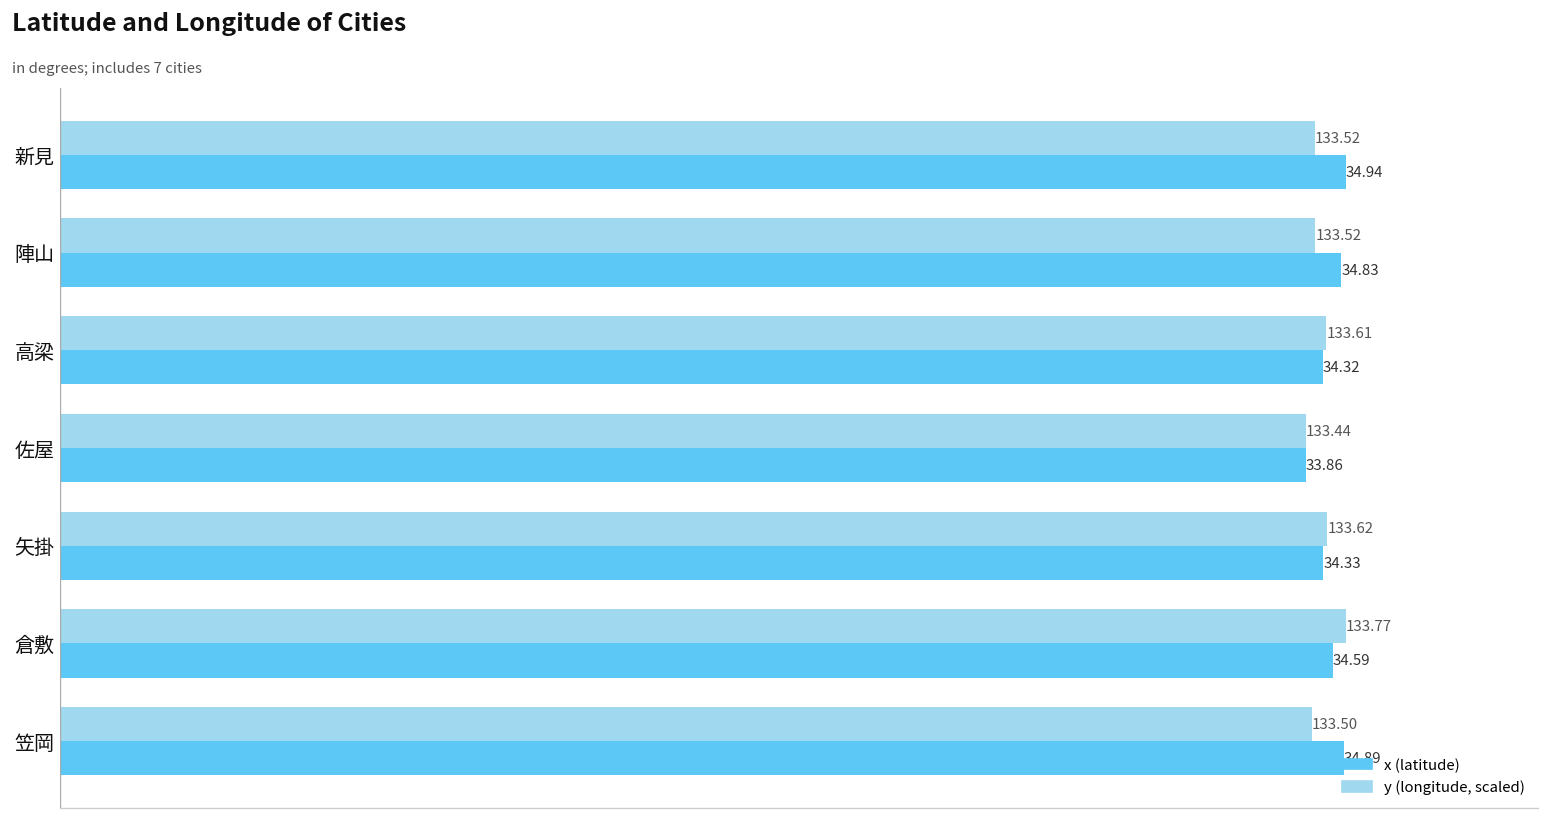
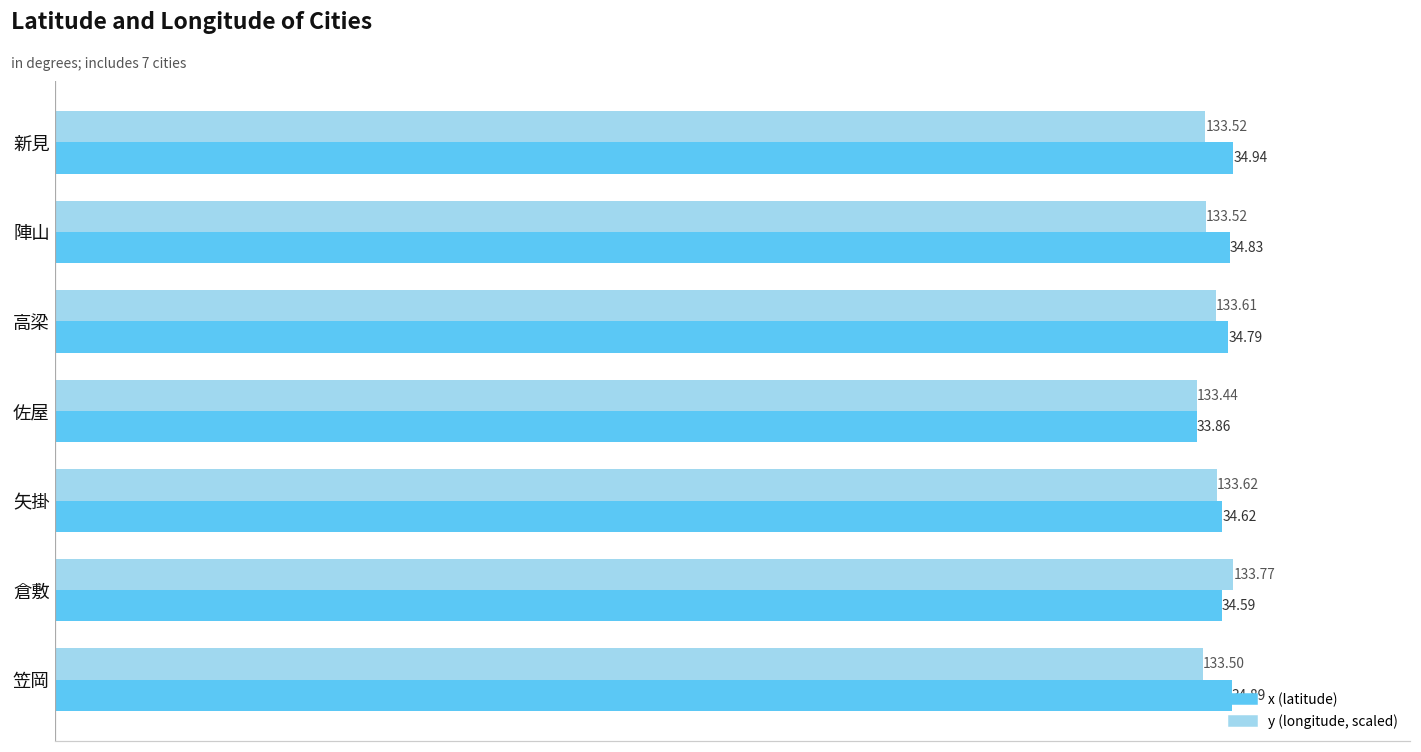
x (latitude), 高梁: 34.32 -> 34.79
x (latitude), 矢掛: 34.33 -> 34.62
